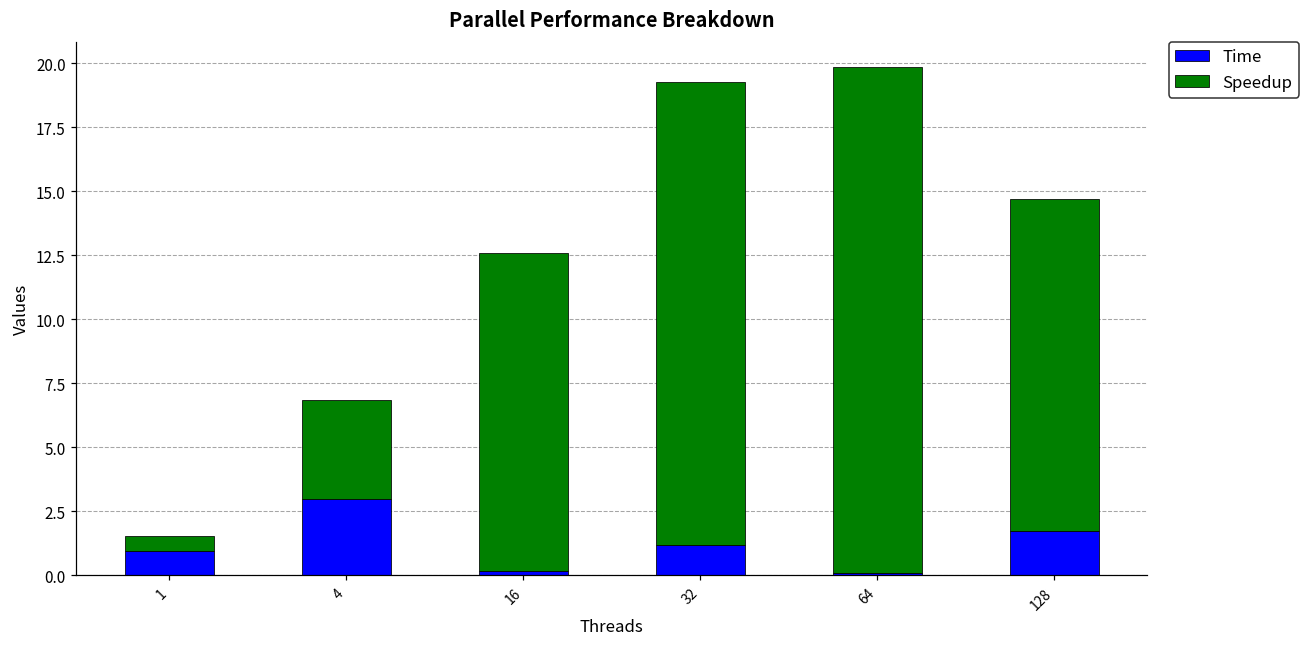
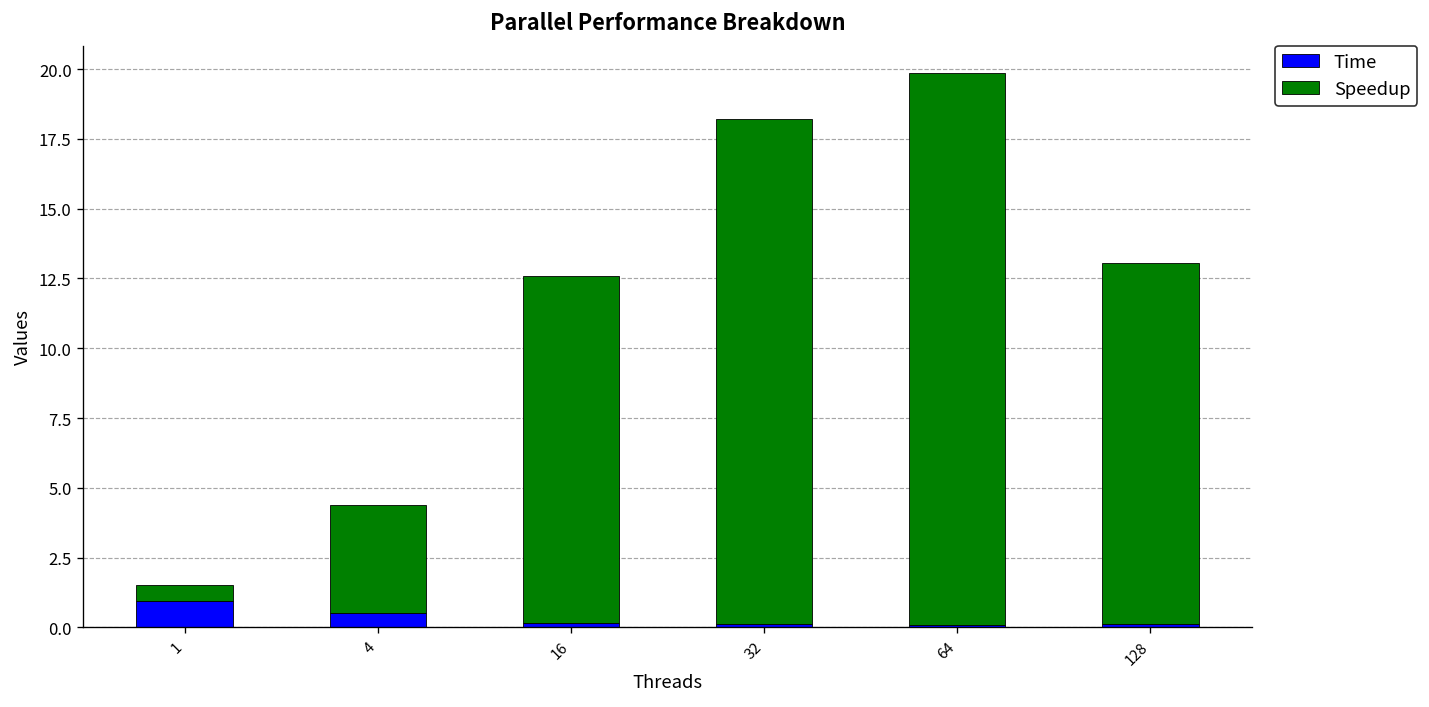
Time, 4: 3.0 -> 0.5
Time, 32: 1.2 -> 0.1
Time, 128: 1.7 -> 0.1
